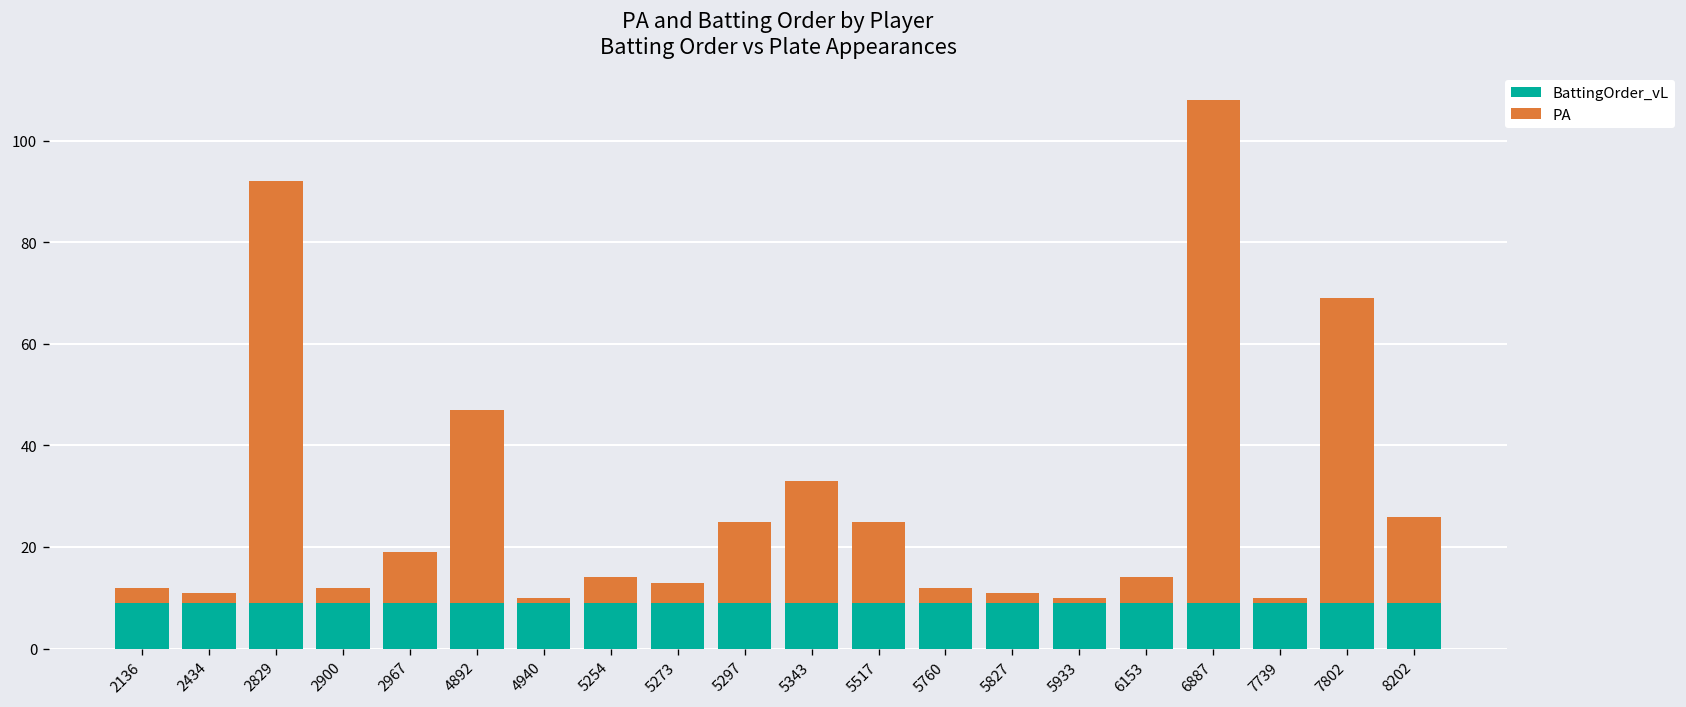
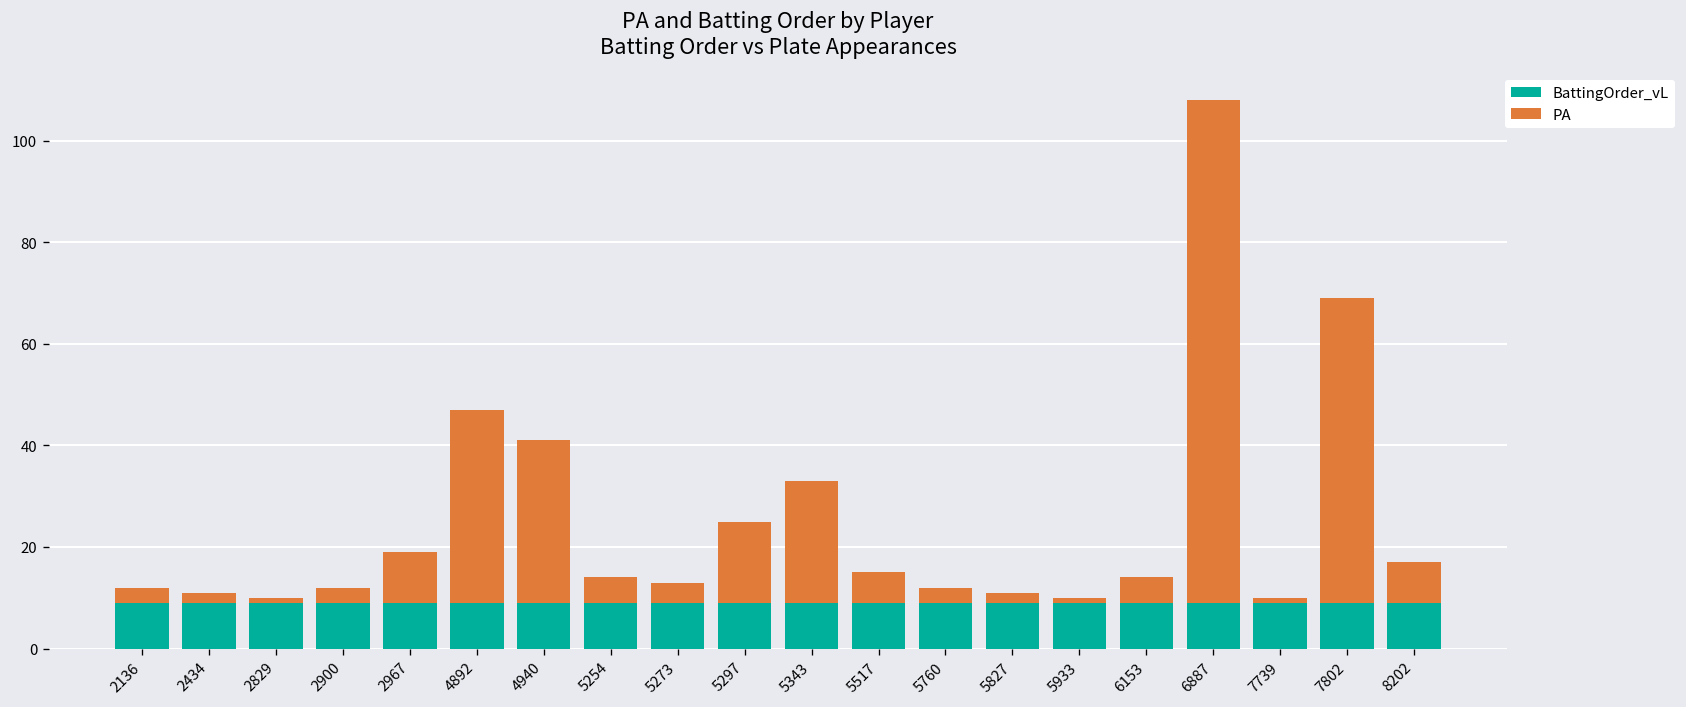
PA, 2829: 83 -> 1
PA, 4940: 1 -> 32
PA, 5517: 16 -> 6
PA, 8202: 17 -> 8
